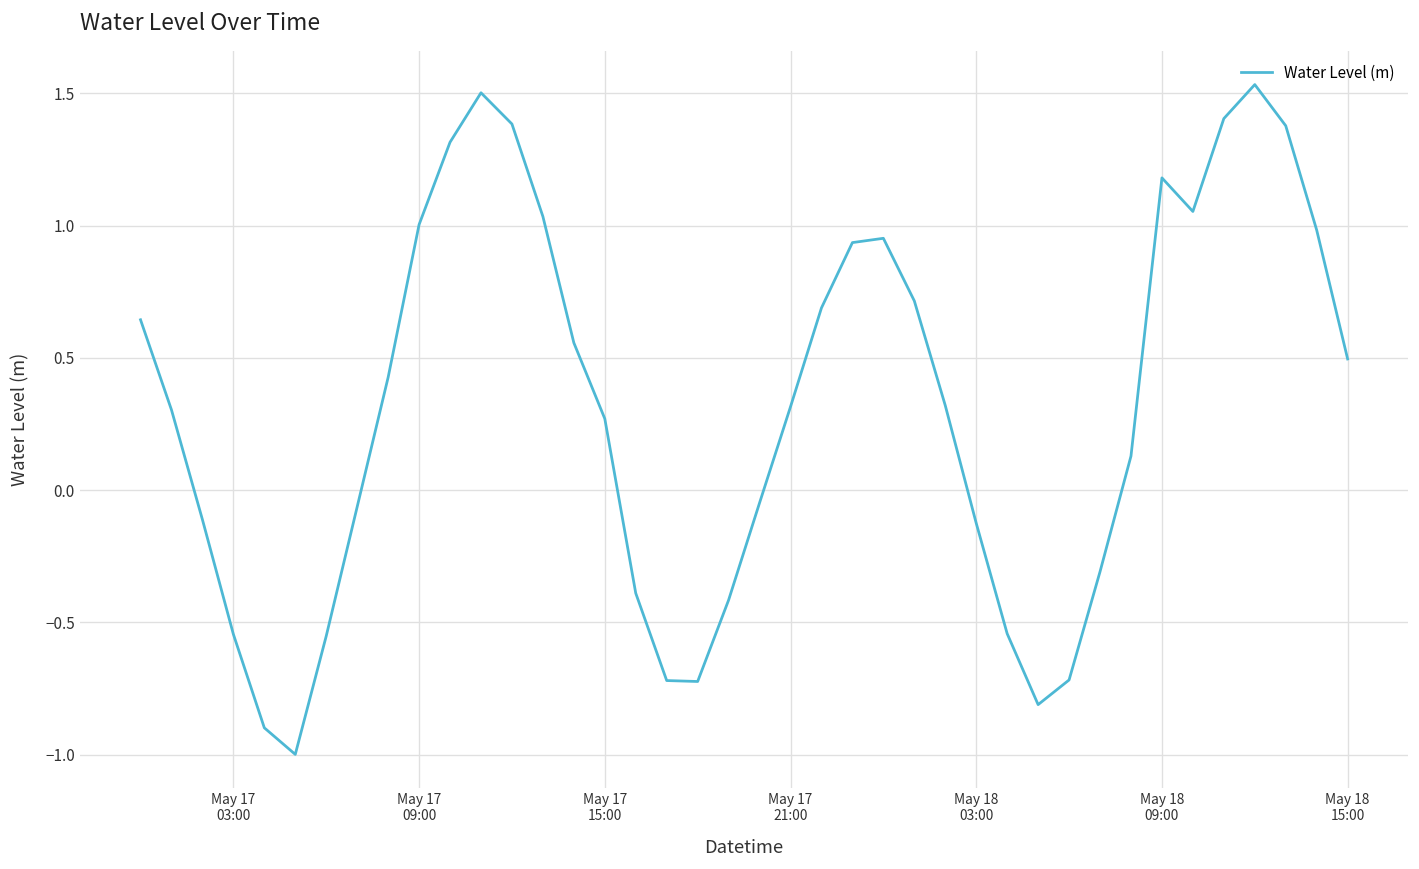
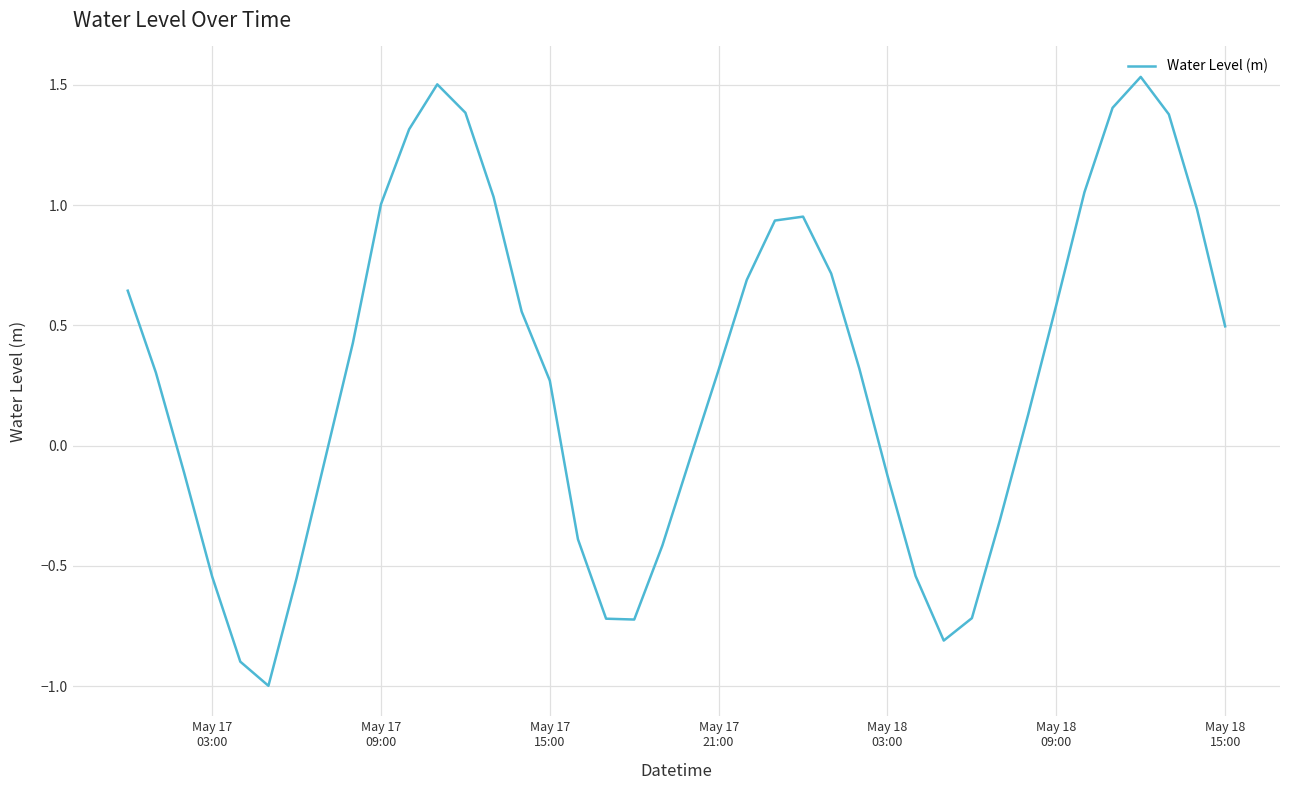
May 18 09:00: 1.18 -> 0.58
